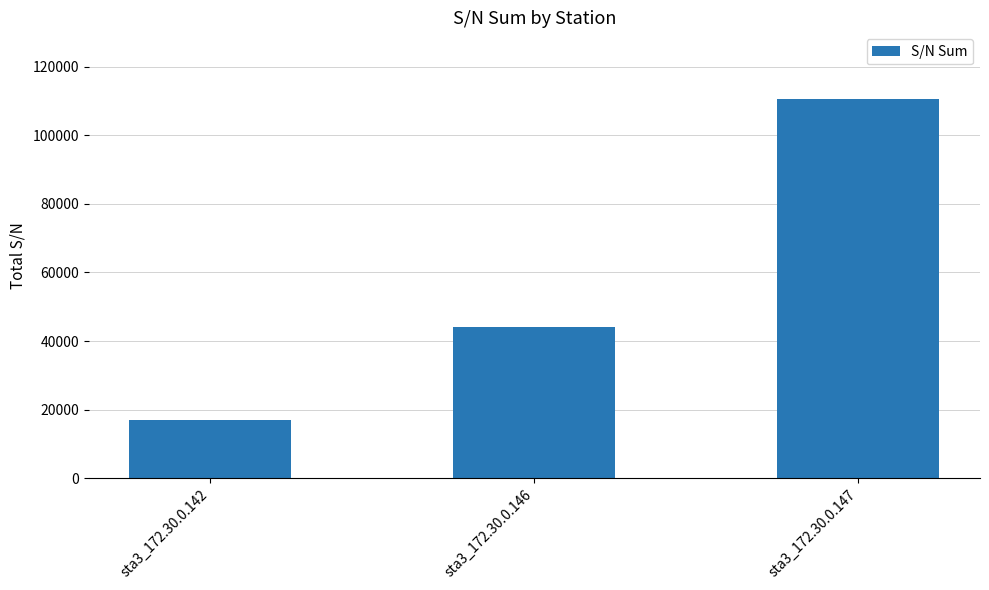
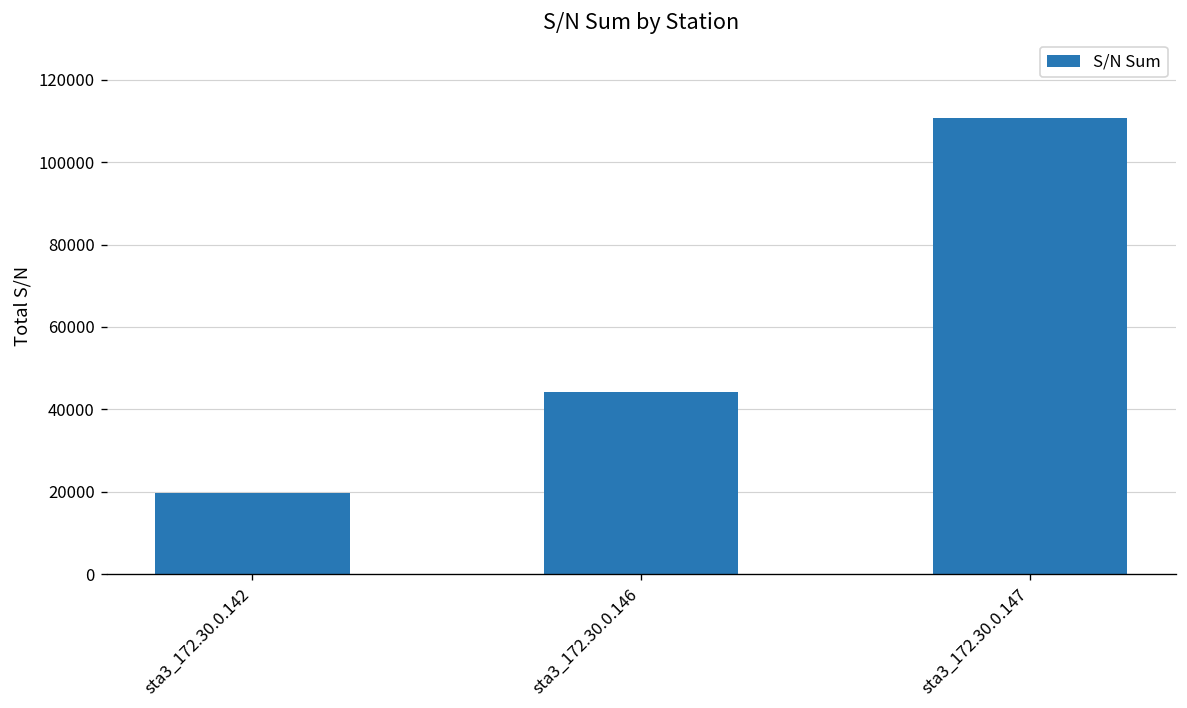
sta3_172.30.0.142: 17000 -> 20000
